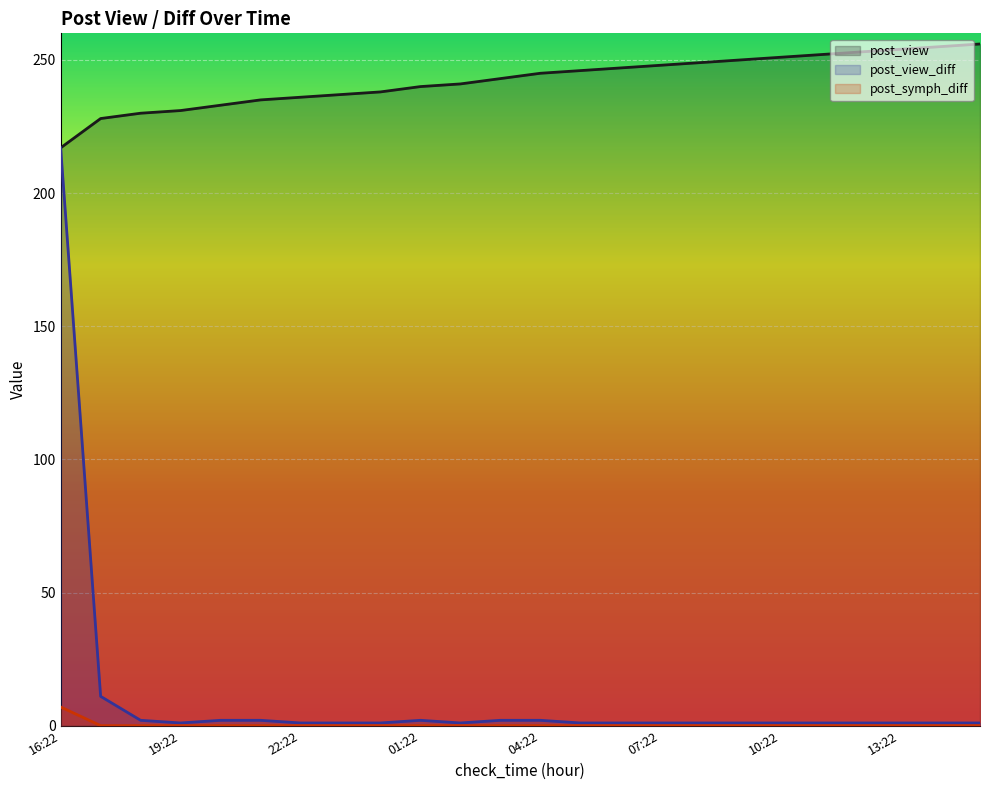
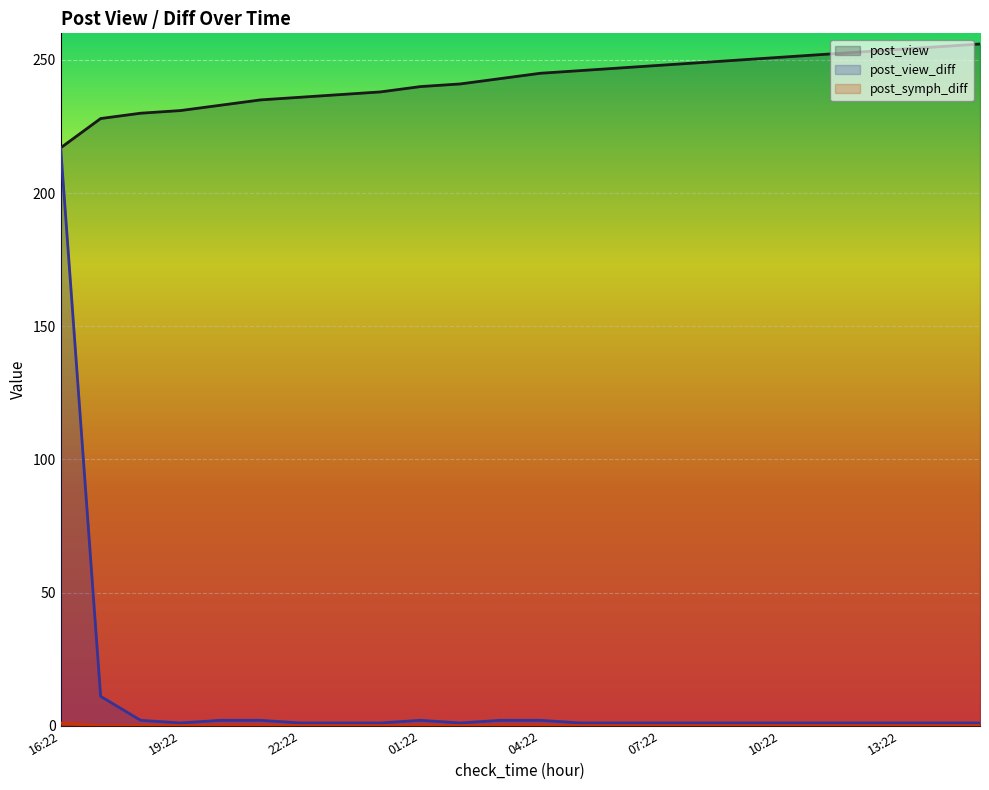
post_symph_diff, 16:22: 7 -> 1
